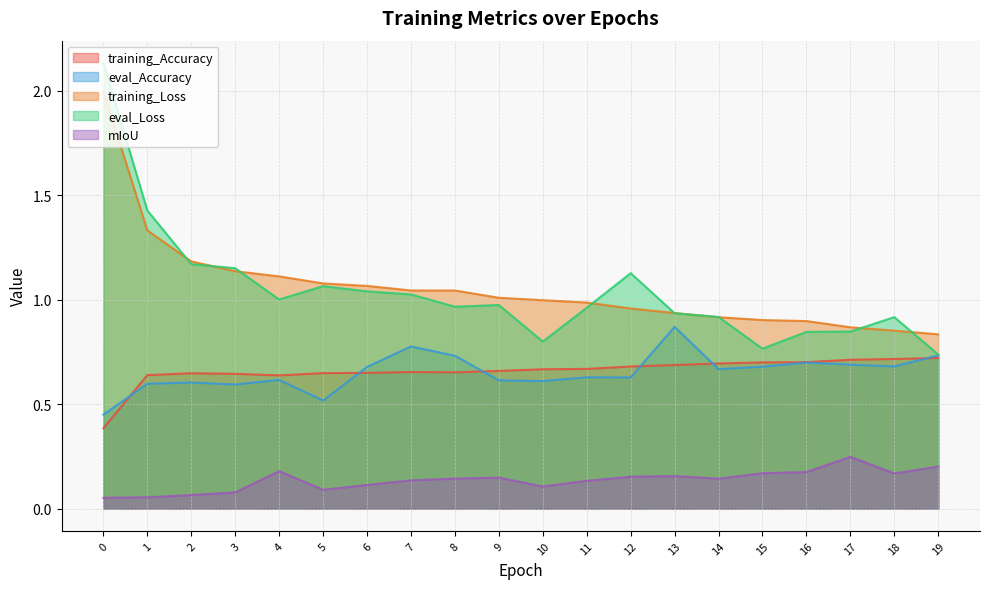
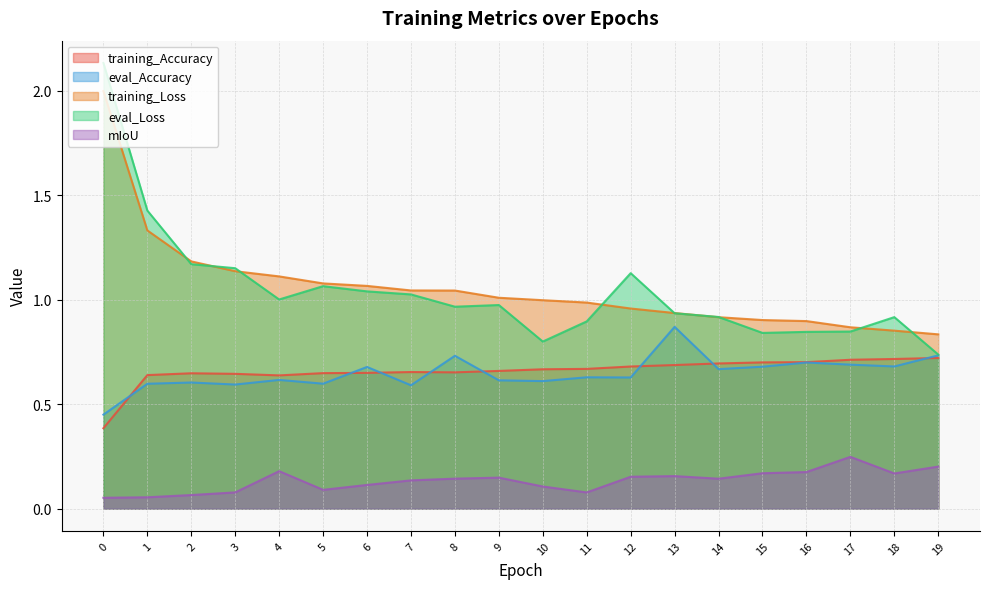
eval_Accuracy, 5: 0.52 -> 0.60
eval_Accuracy, 7: 0.78 -> 0.59
eval_Loss, 11: 0.96 -> 0.90
mIoU, 11: 0.13 -> 0.08
eval_Loss, 15: 0.77 -> 0.84
